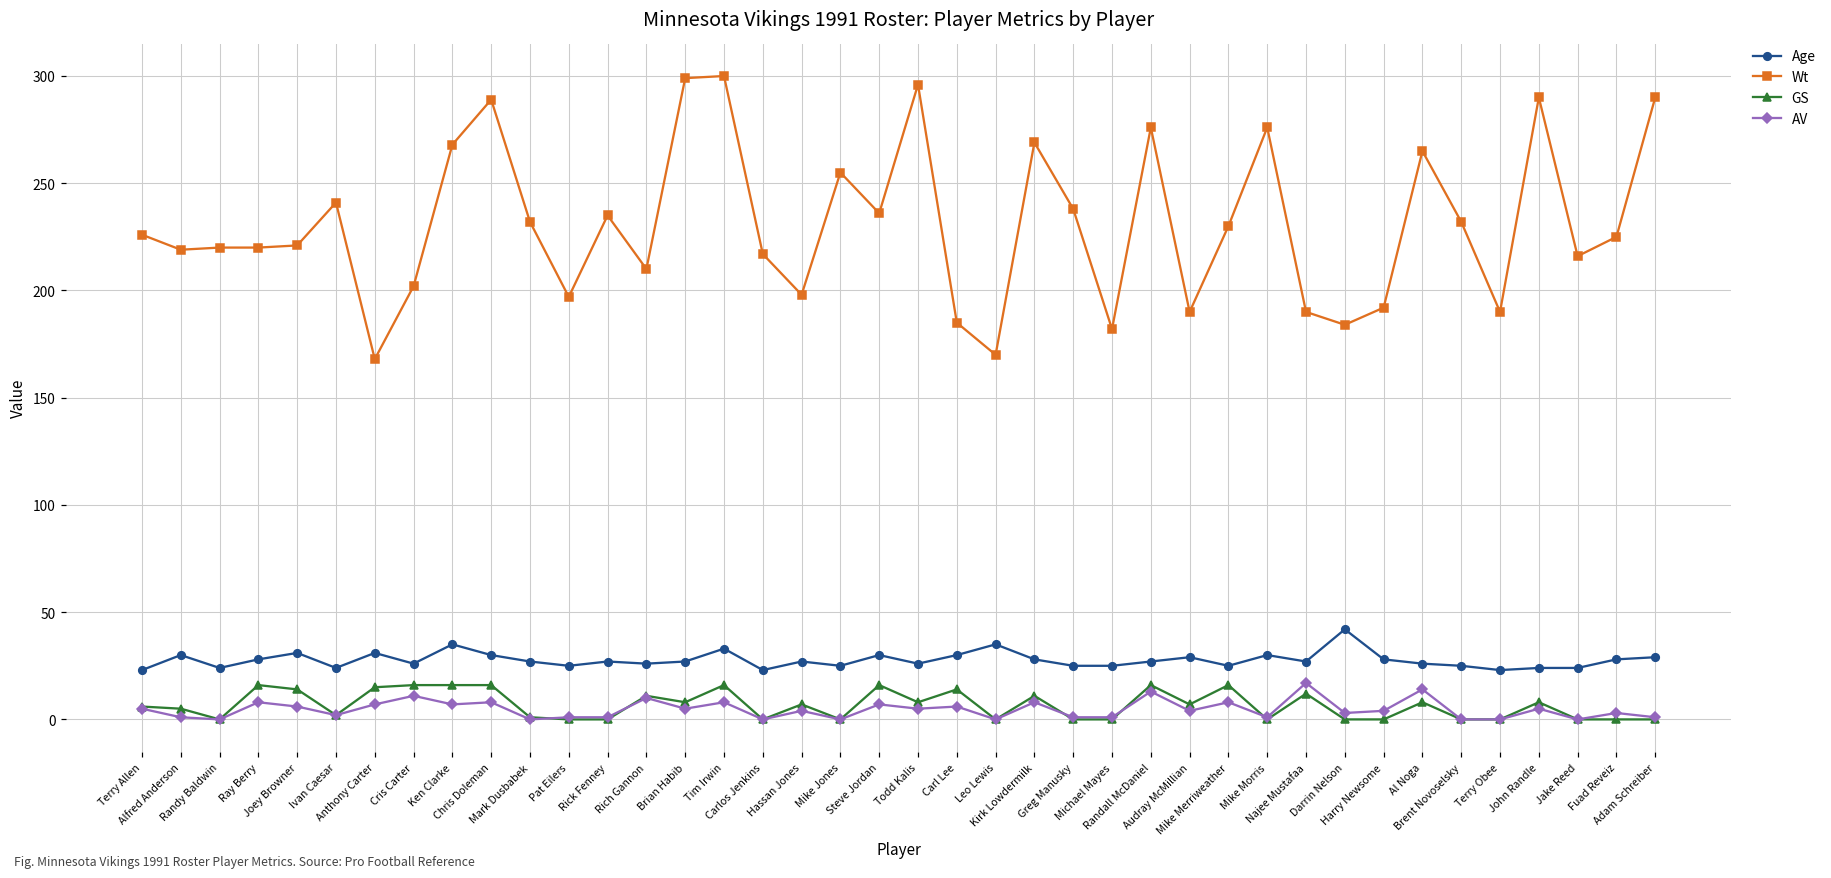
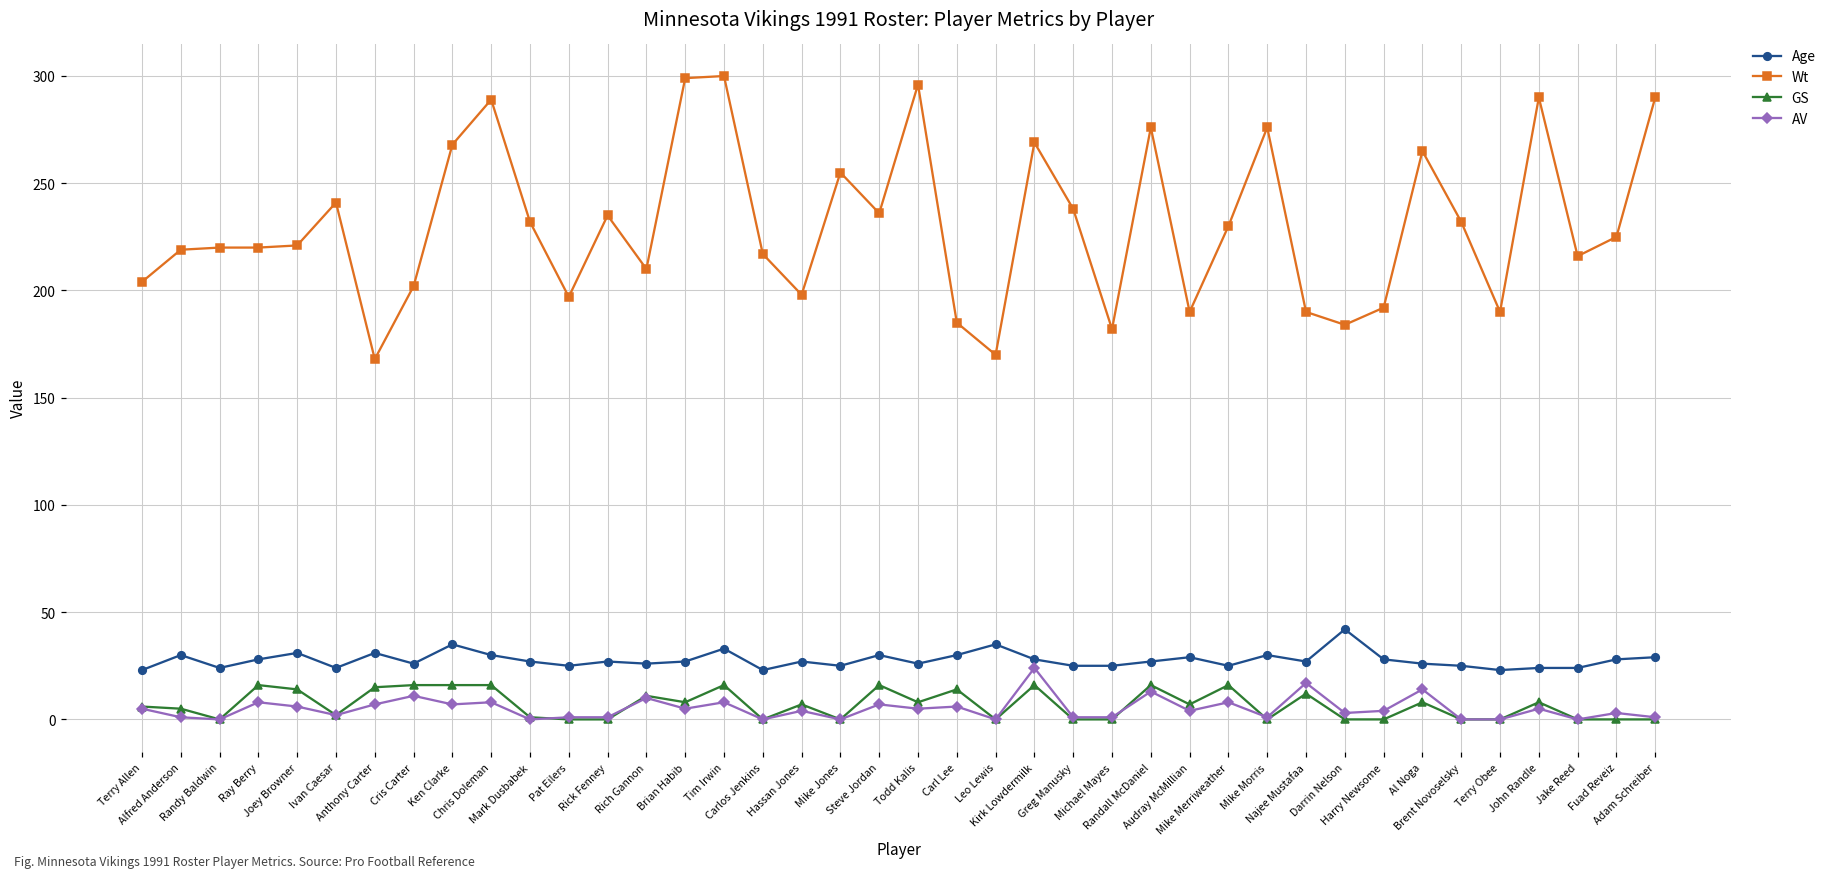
Wt, Terry Allen: 226 -> 204
GS, Kirk Lowdermilk: 11 -> 16
AV, Kirk Lowdermilk: 8 -> 24
